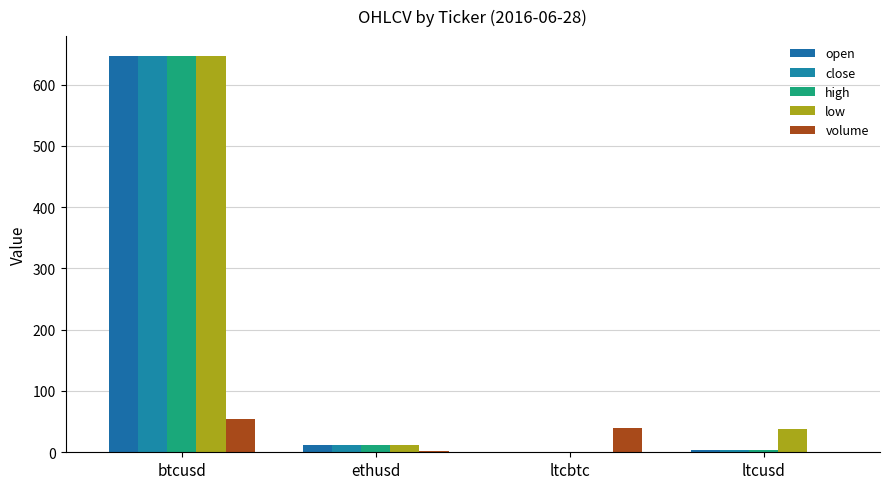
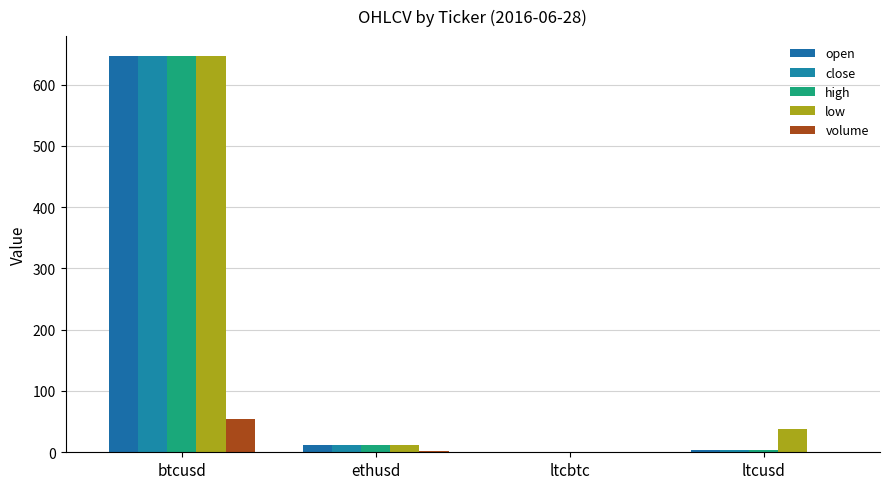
volume, ltcbtc: 40 -> 0
